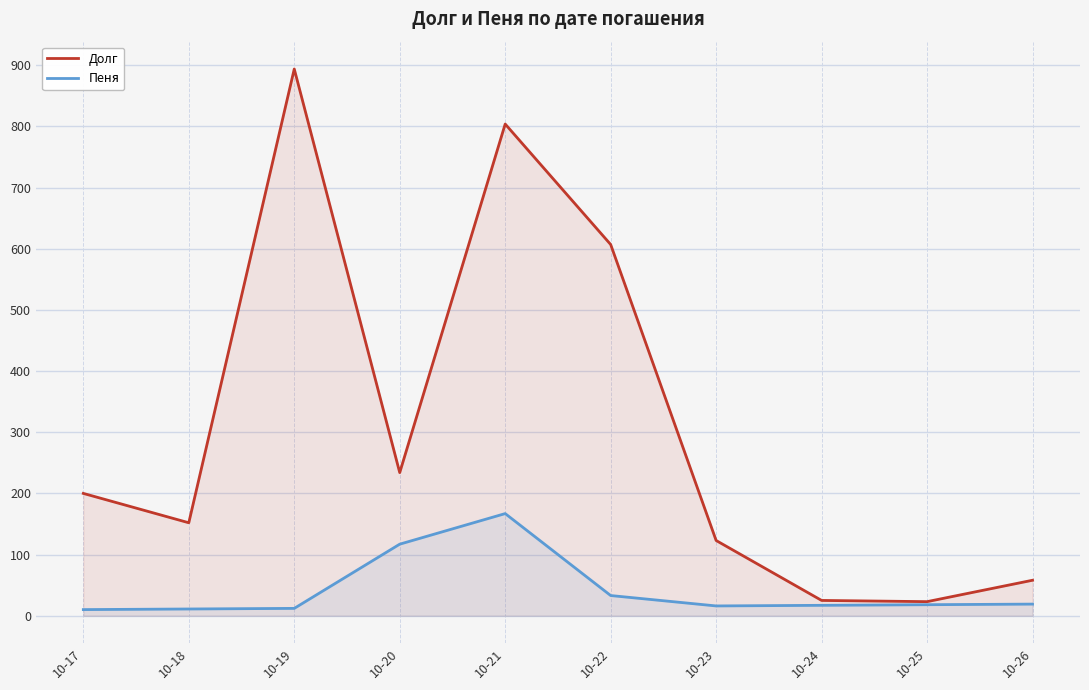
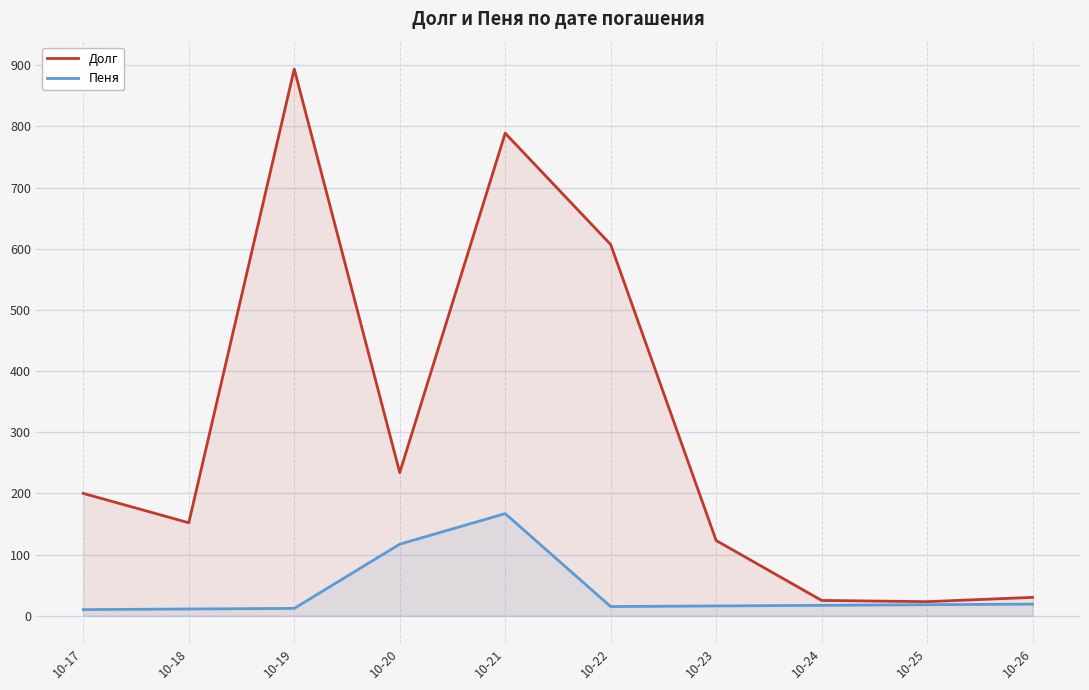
Долг, 10-21: 800 -> 790
Пеня, 10-22: 30 -> 20
Долг, 10-26: 60 -> 30
